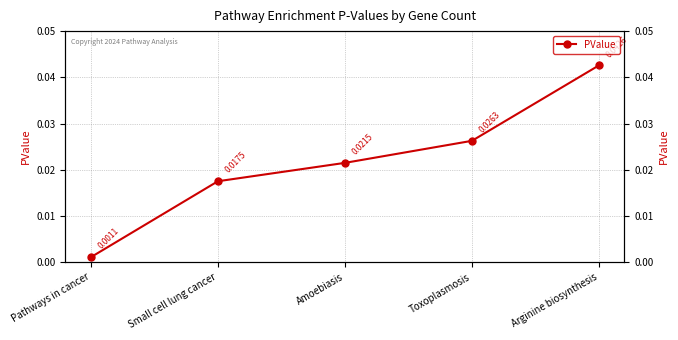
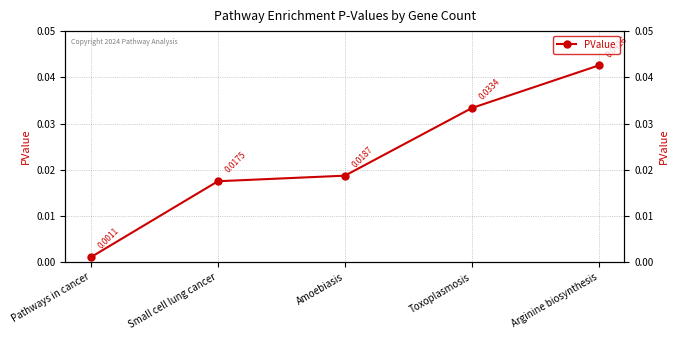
Amoebiasis: 0.0215 -> 0.0187
Toxoplasmosis: 0.0263 -> 0.0334
